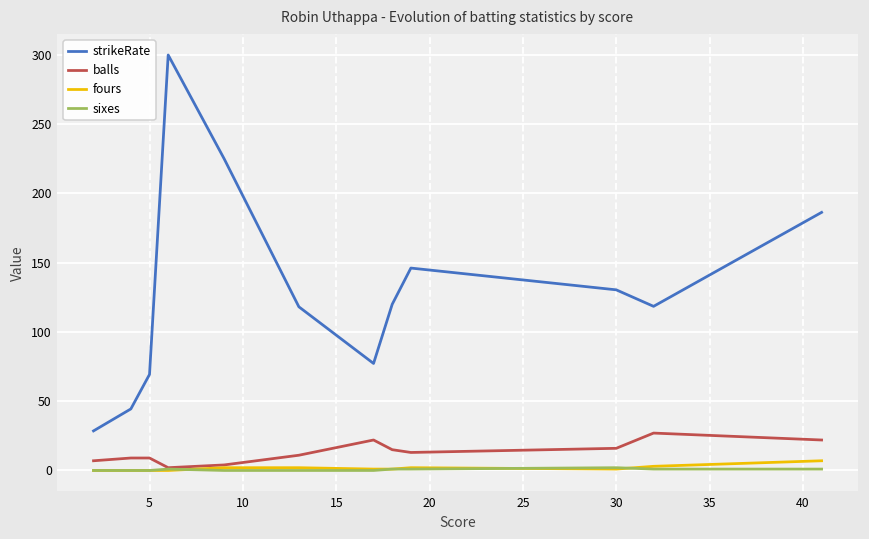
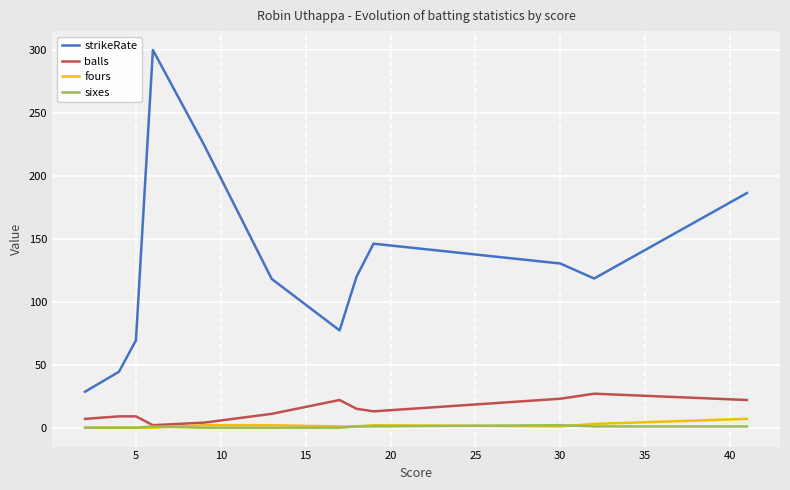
balls, 30: 16 -> 23
